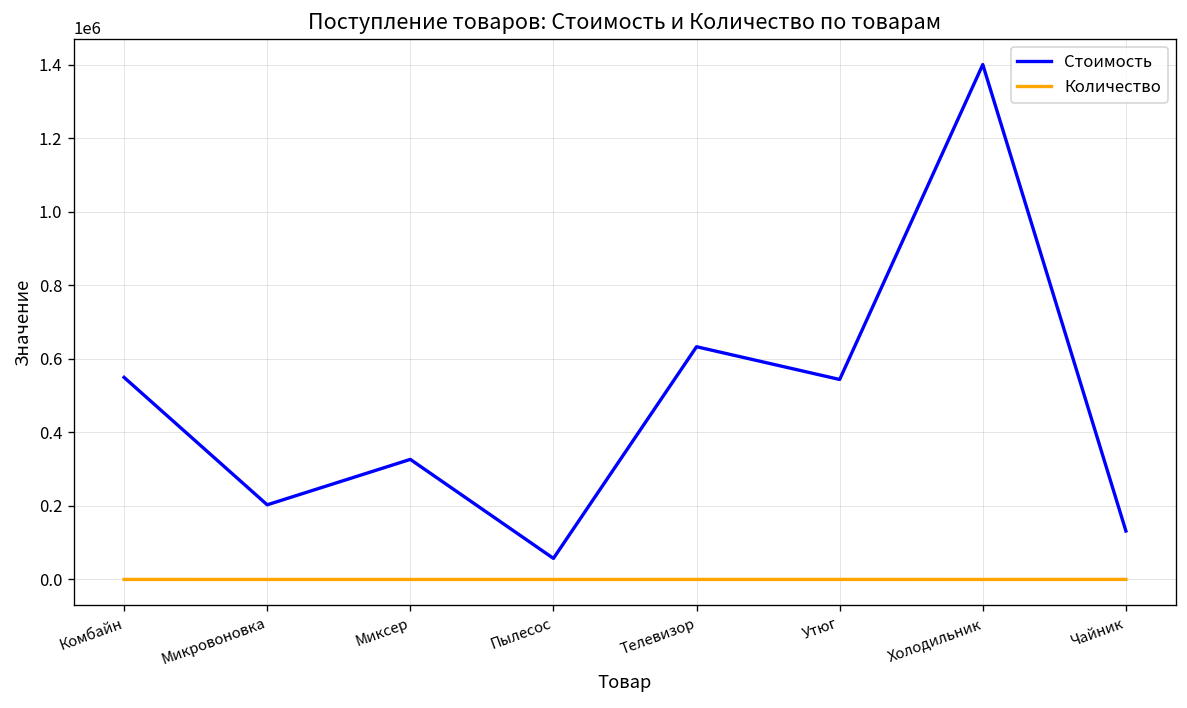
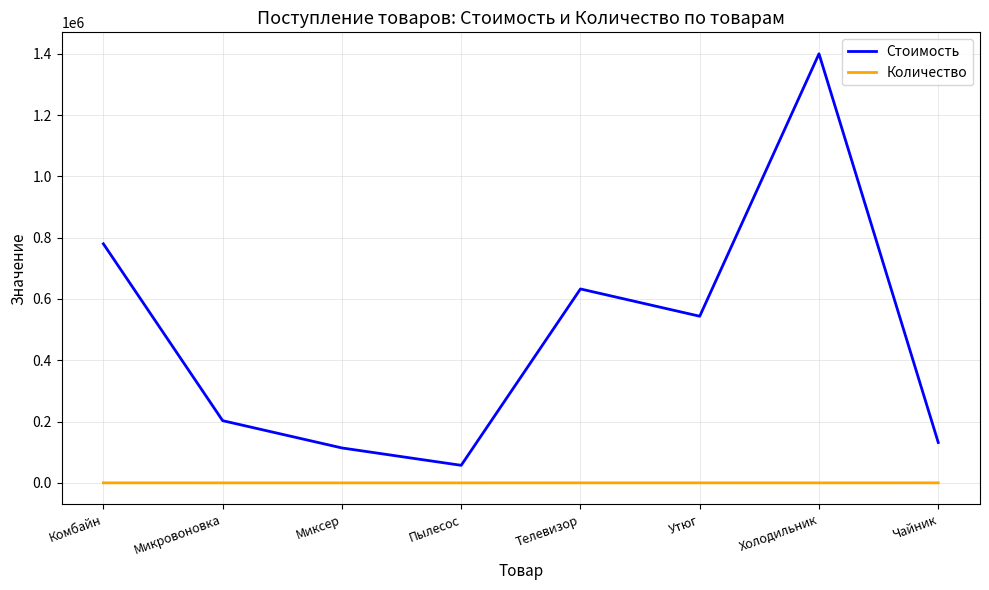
Стоимость, Комбайн: 550000 -> 780000
Стоимость, Миксер: 330000 -> 110000
